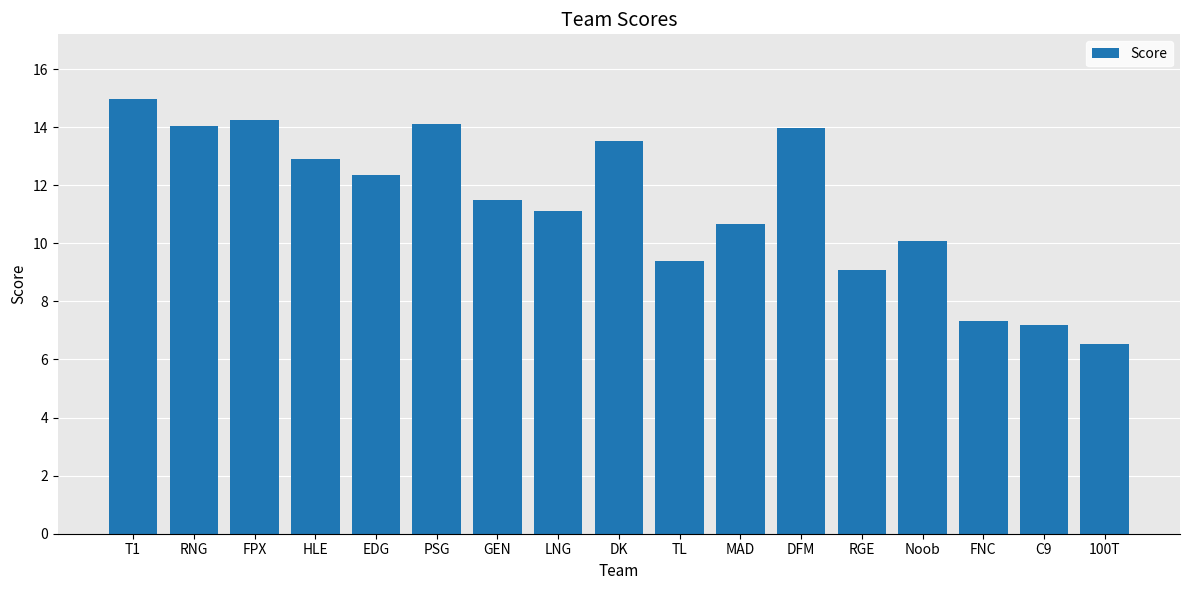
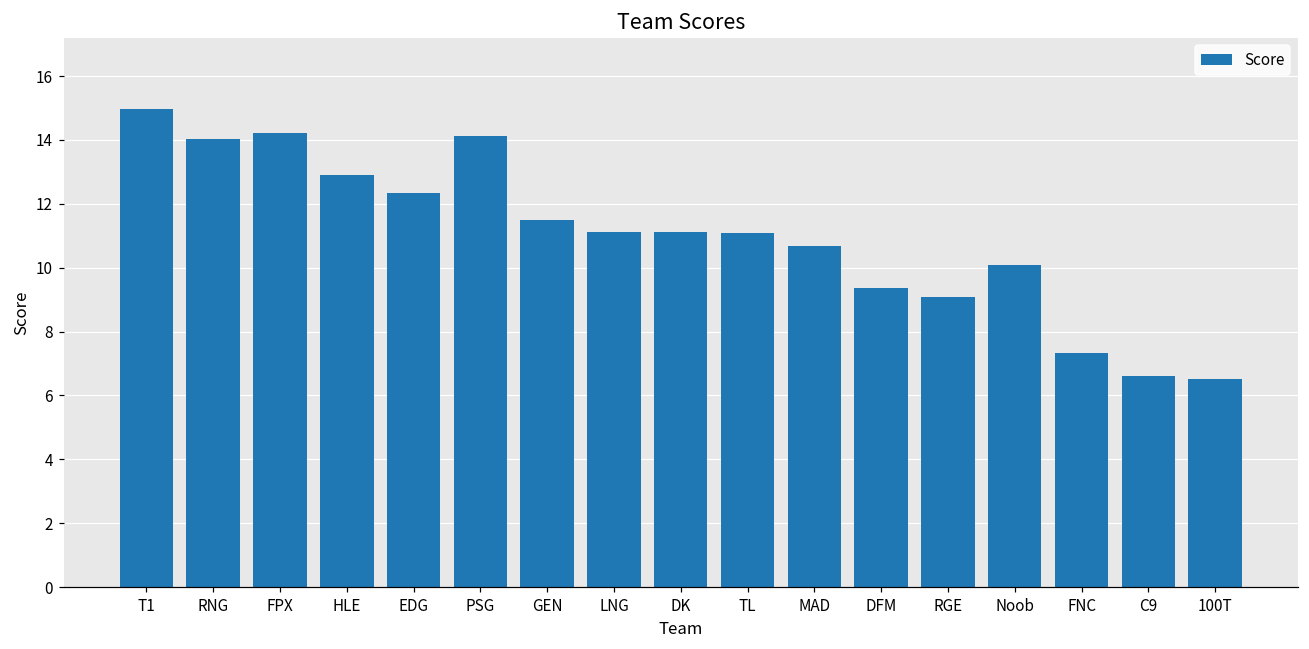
DK: 13.5 -> 11.1
TL: 9.4 -> 11.1
DFM: 14.0 -> 9.4
C9: 7.2 -> 6.6
